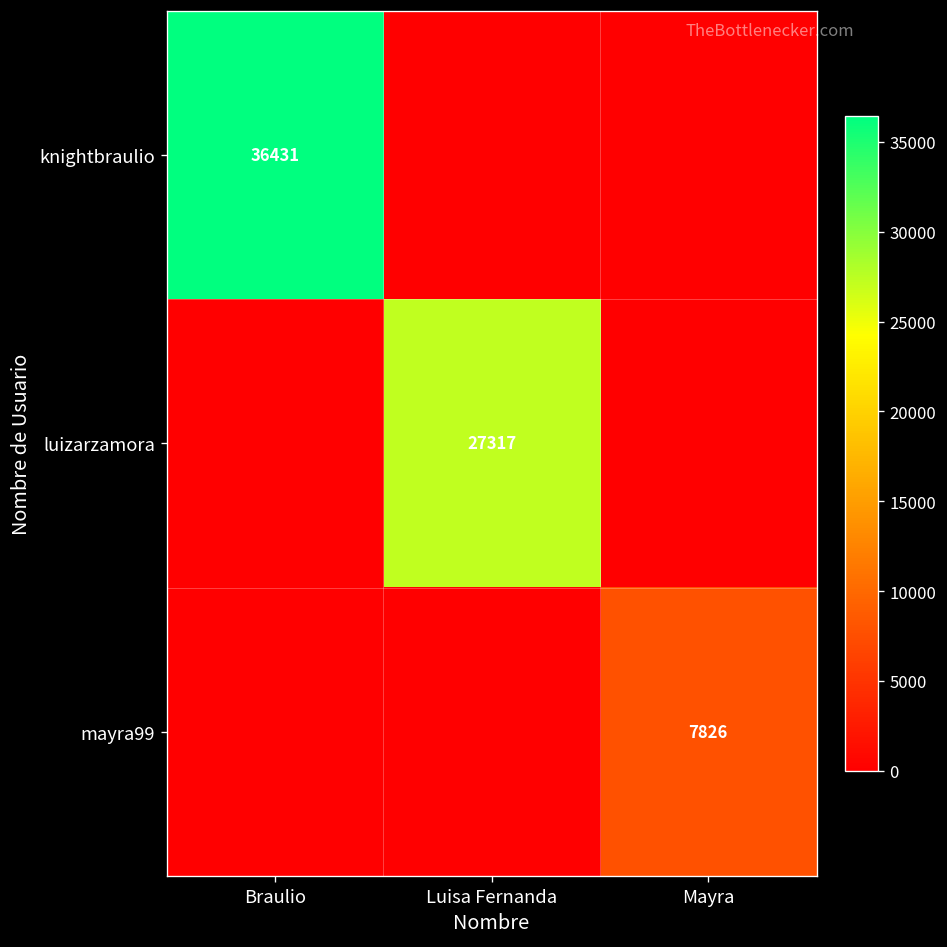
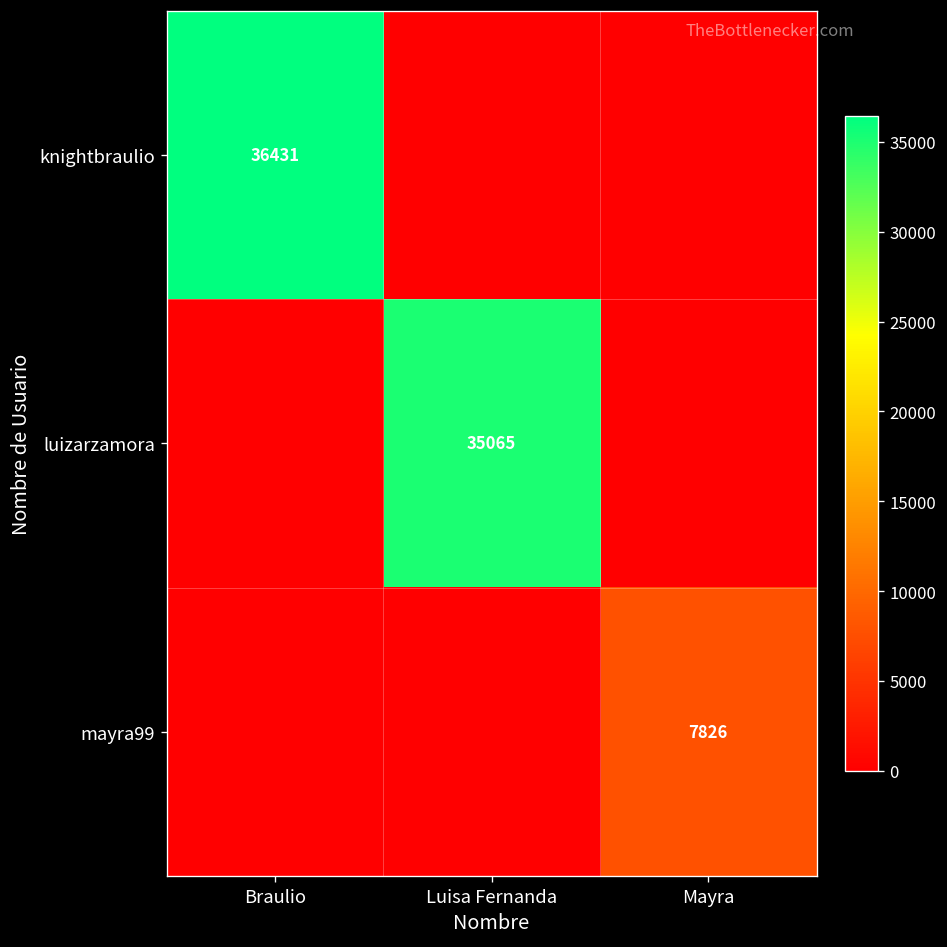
luizarzamora, Luisa Fernanda: 27317 -> 35065
